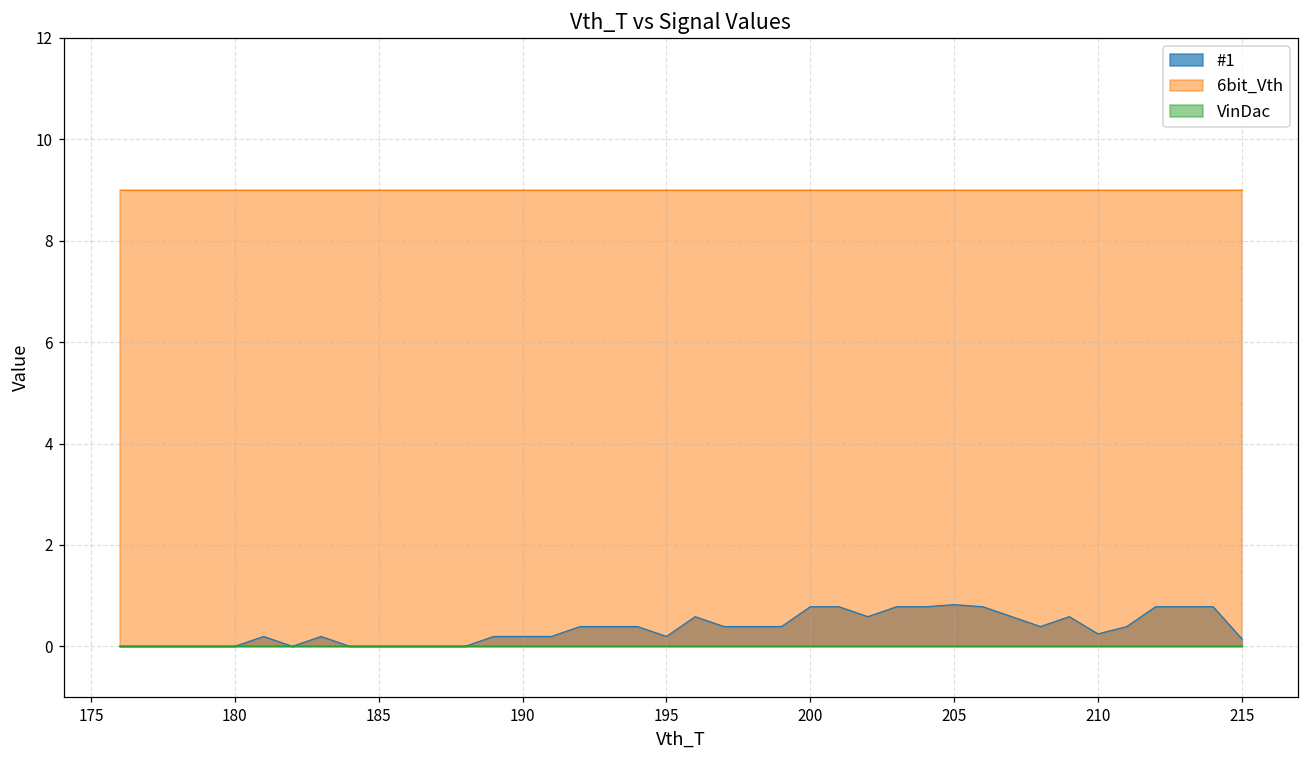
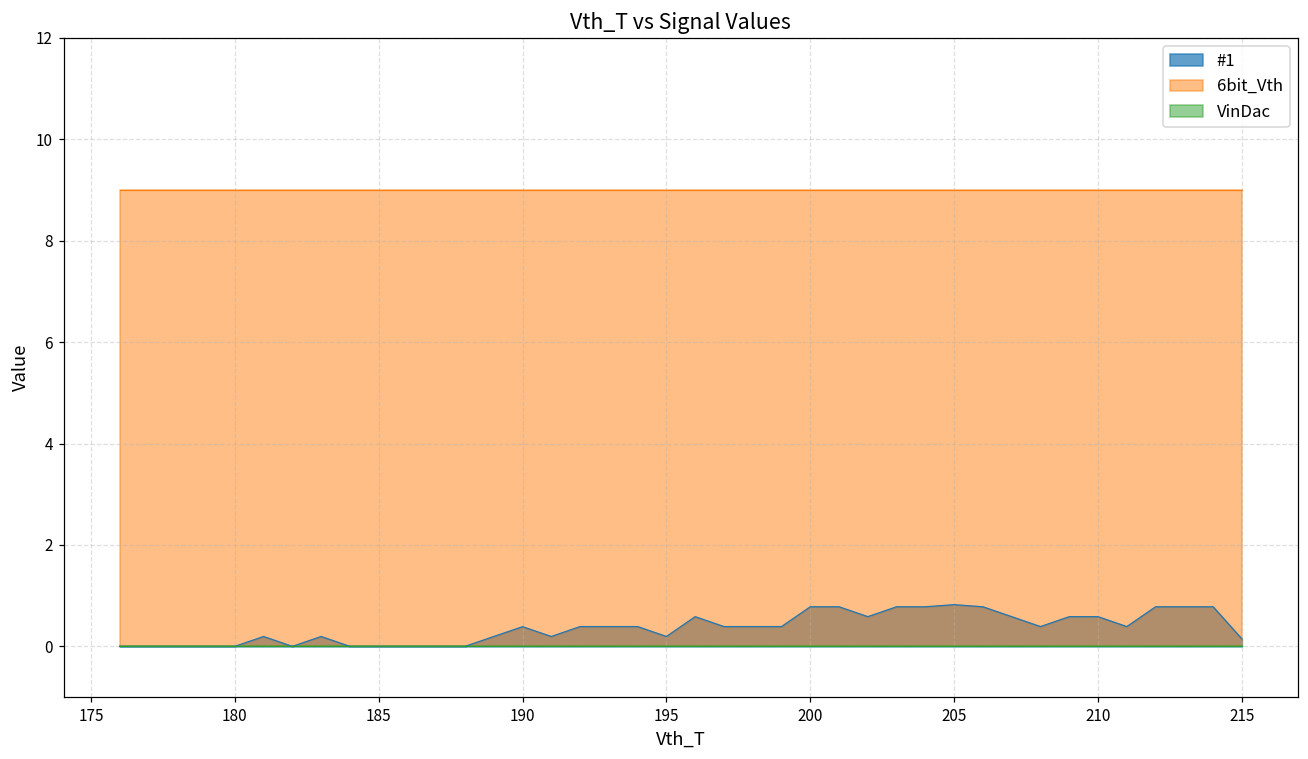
#1, 190: 0.2 -> 0.4
#1, 210: 0.2 -> 0.6
